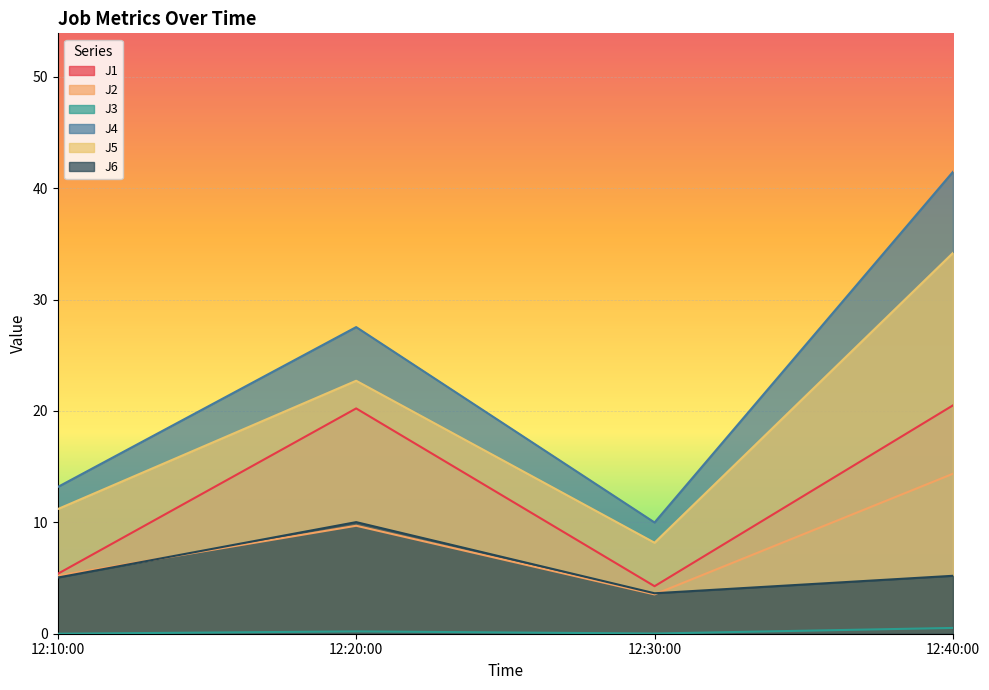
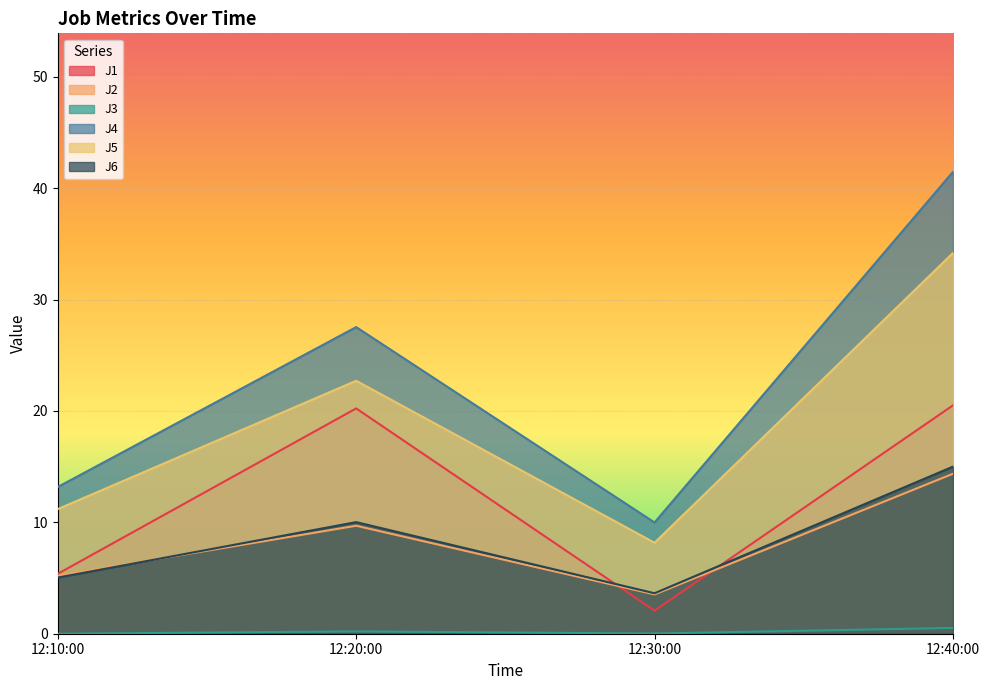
J1, 12:30:00: 4.3 -> 2.1
J6, 12:40:00: 5.2 -> 15.0
